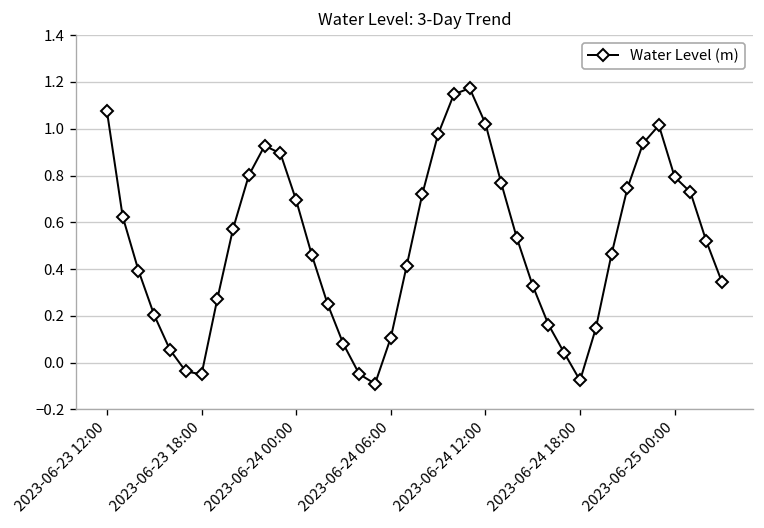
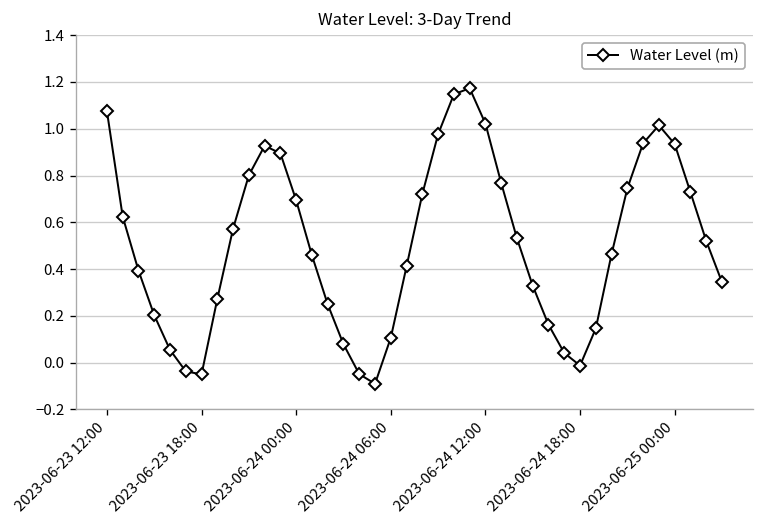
2023-06-24 18:00: -0.08 -> -0.01
2023-06-25 00:00: 0.79 -> 0.93
